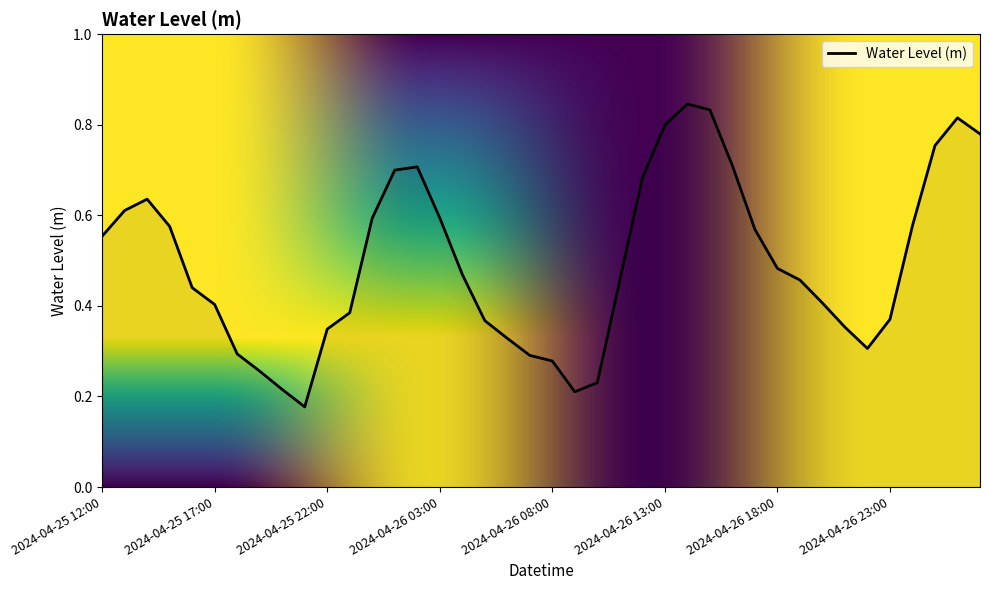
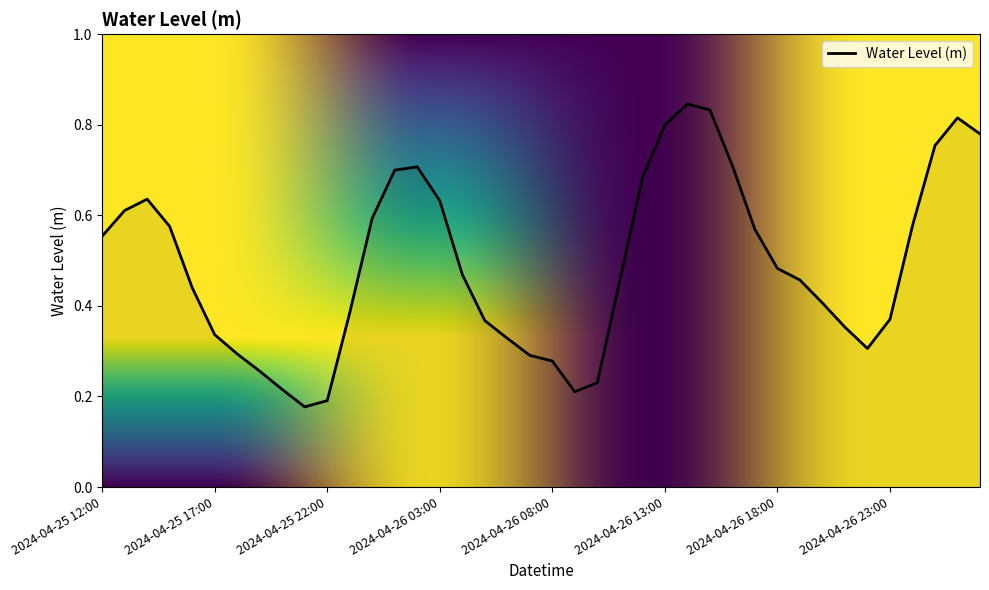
2024-04-25 17:00: 0.40 -> 0.34
2024-04-25 22:00: 0.35 -> 0.19
2024-04-26 03:00: 0.59 -> 0.63
